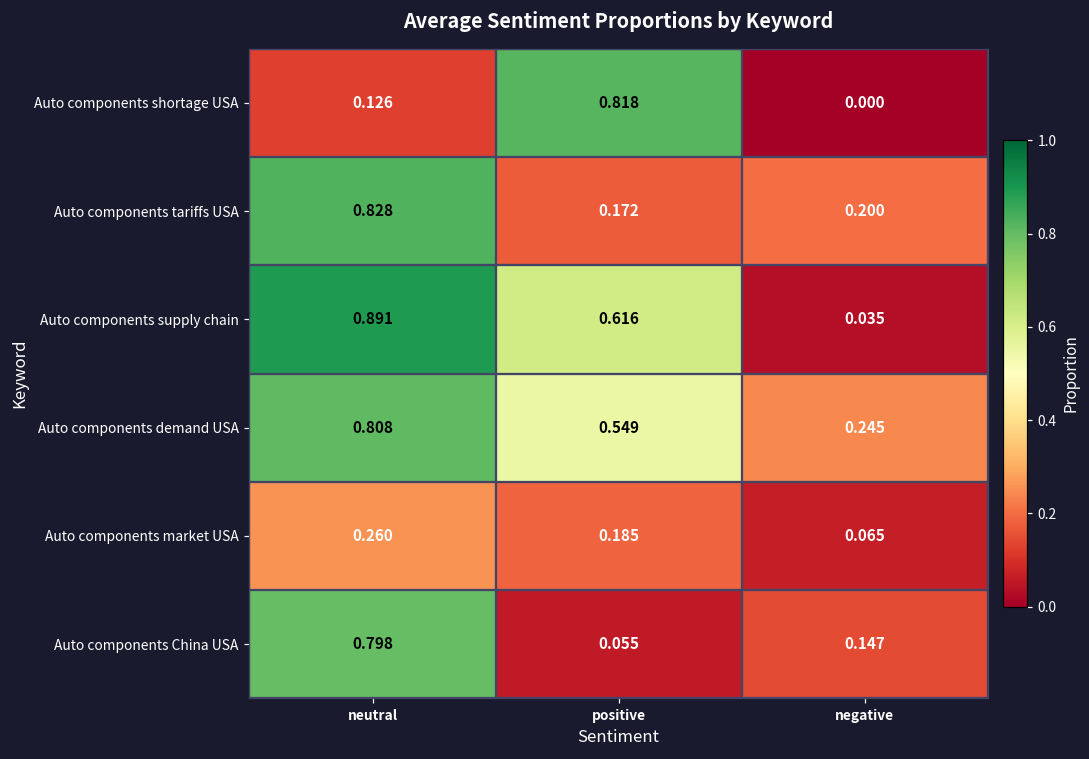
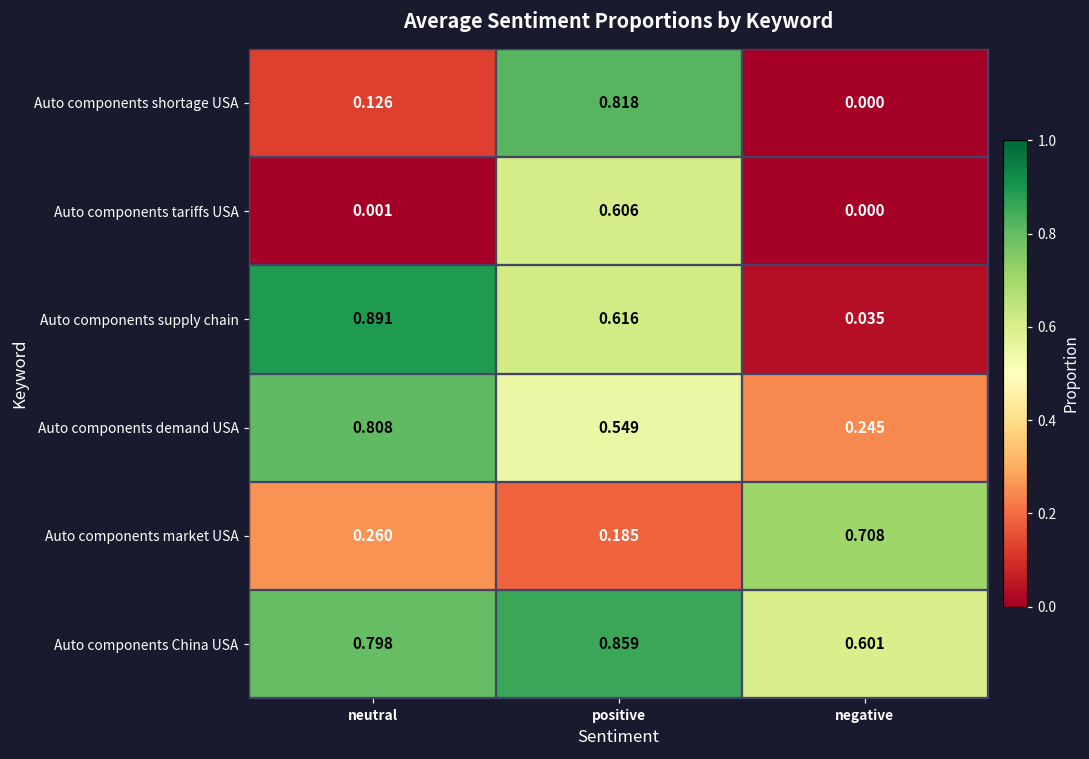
Auto components tariffs USA, neutral: 0.828 -> 0.001
Auto components tariffs USA, positive: 0.172 -> 0.606
Auto components tariffs USA, negative: 0.200 -> 0.000
Auto components market USA, negative: 0.065 -> 0.708
Auto components China USA, positive: 0.055 -> 0.859
Auto components China USA, negative: 0.147 -> 0.601
